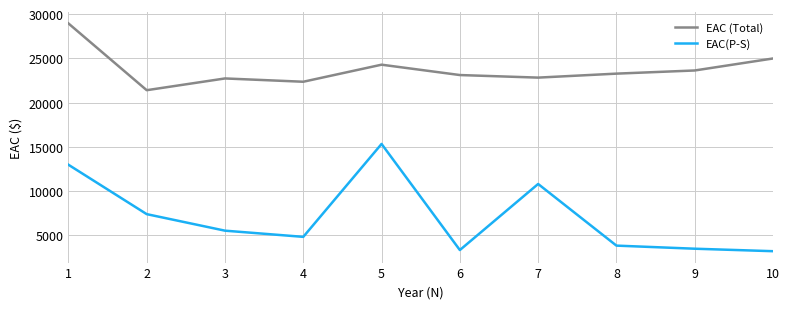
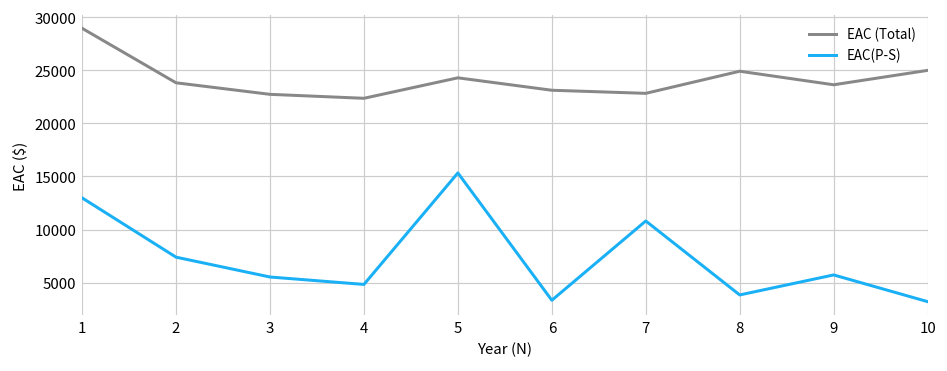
EAC (Total), 2: 21000 -> 24000
EAC (Total), 8: 23000 -> 25000
EAC(P-S), 9: 3000 -> 6000
